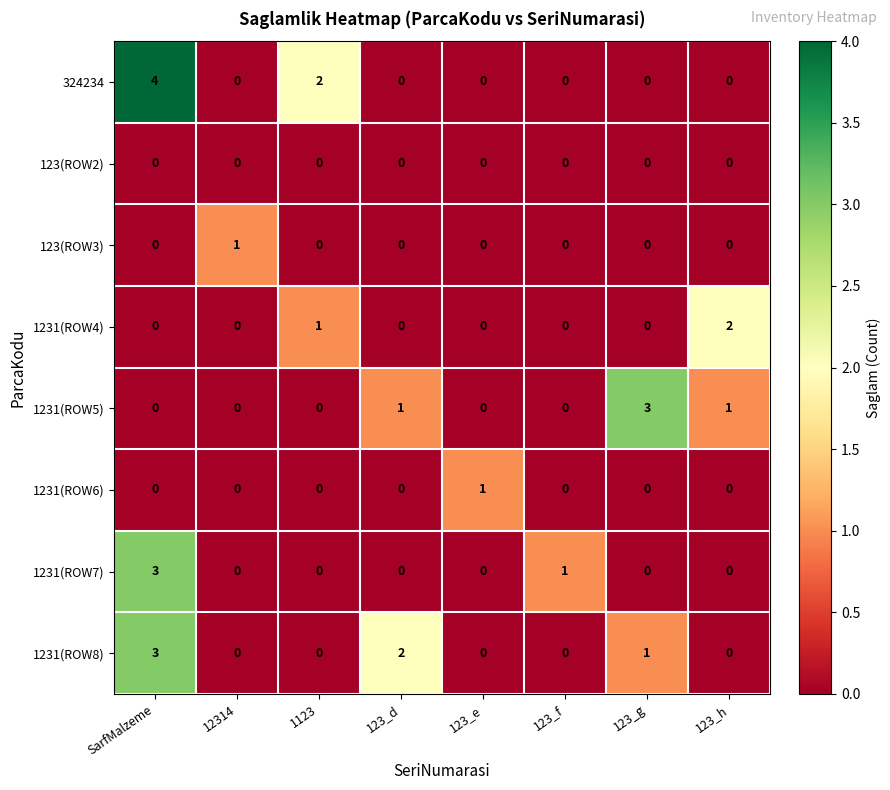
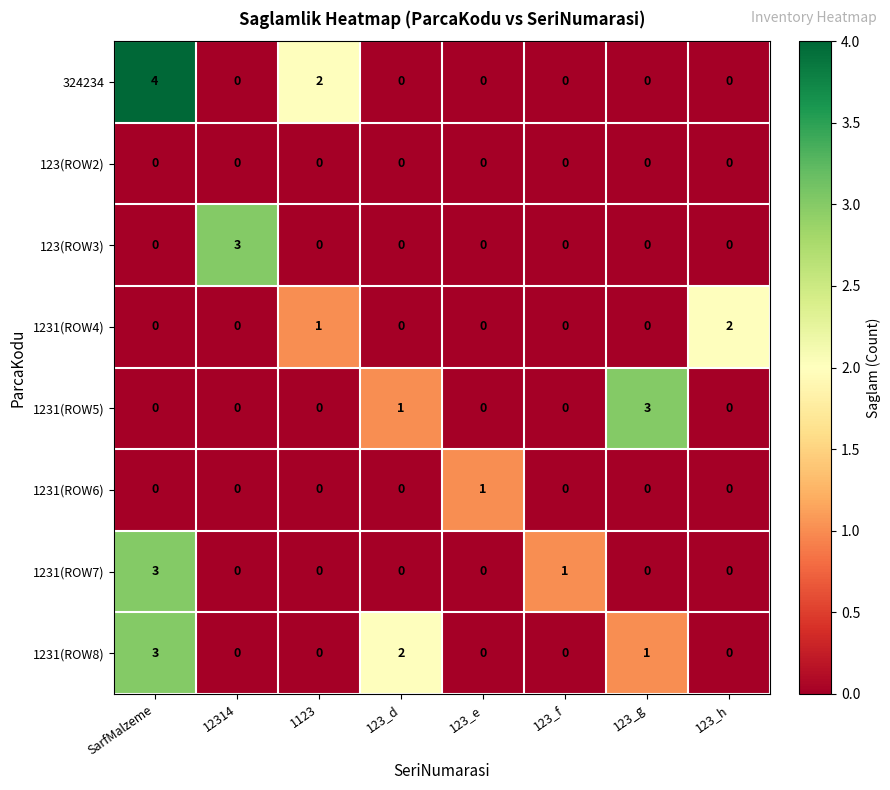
123(ROW3), 12314: 1 -> 3
1231(ROW5), 123_h: 1 -> 0
